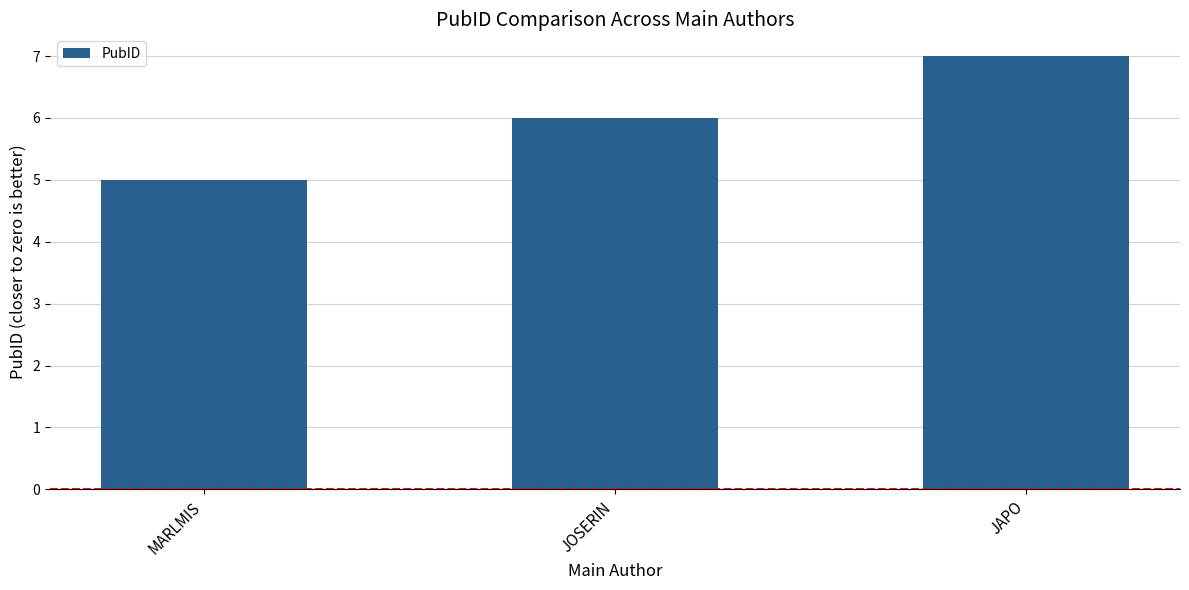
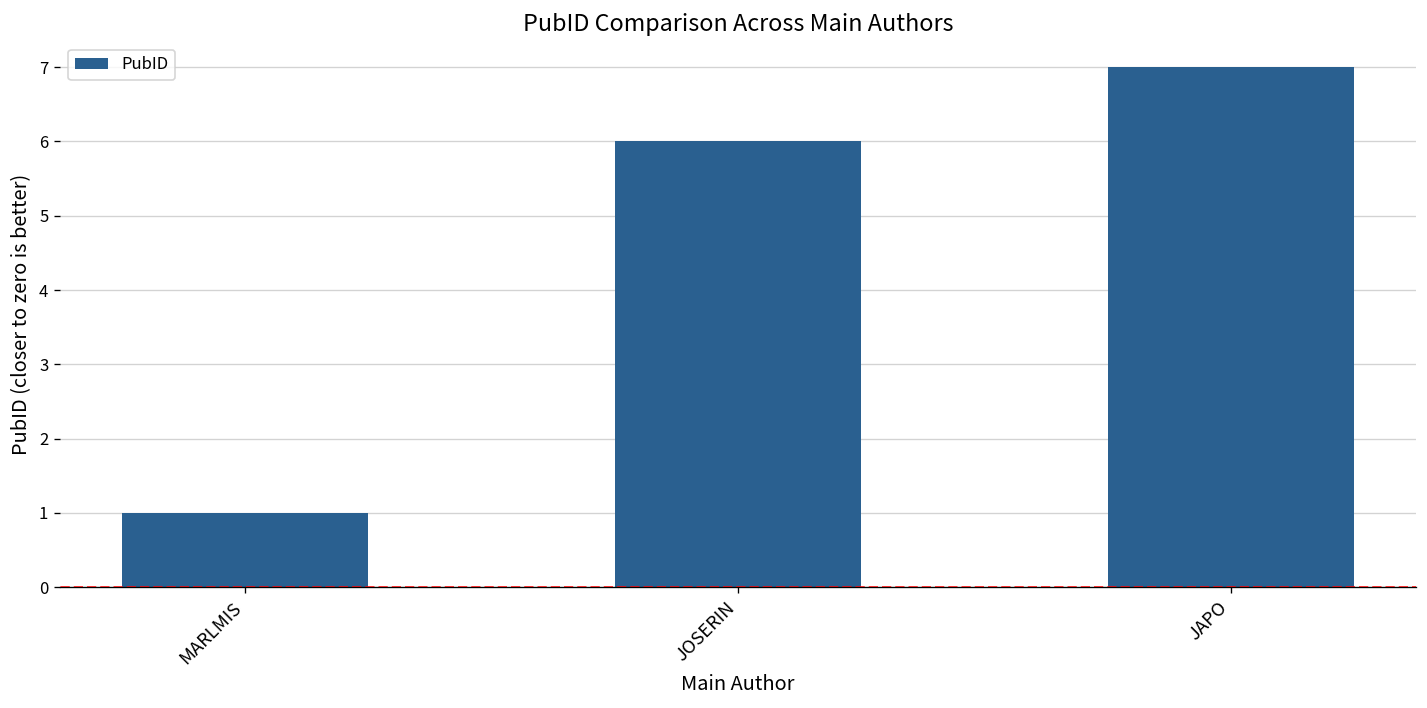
MARLMIS: 5 -> 1
